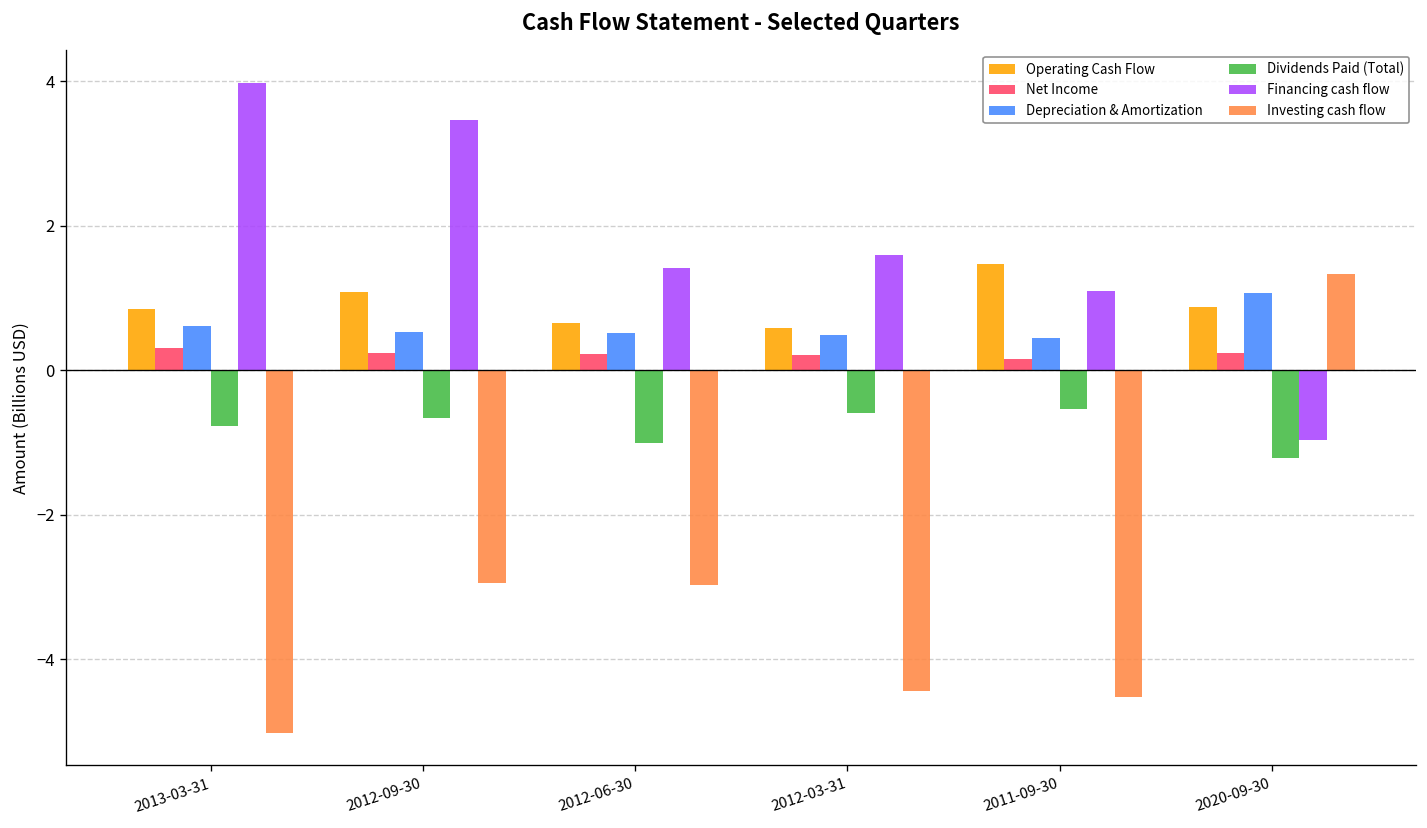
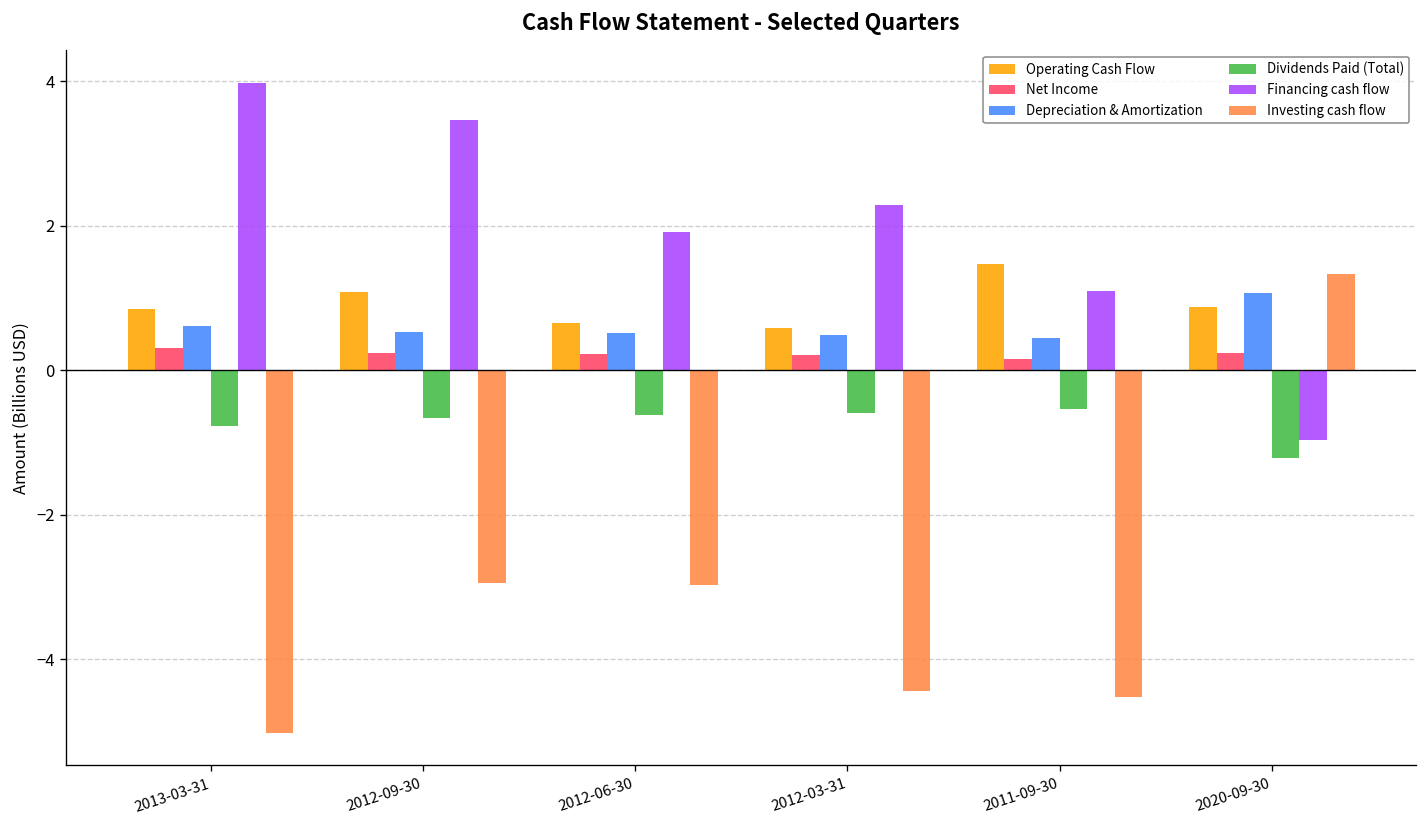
Dividends Paid (Total), 2012-06-30: -1.0 -> -0.6
Financing cash flow, 2012-06-30: 1.4 -> 1.9
Financing cash flow, 2012-03-31: 1.6 -> 2.3
